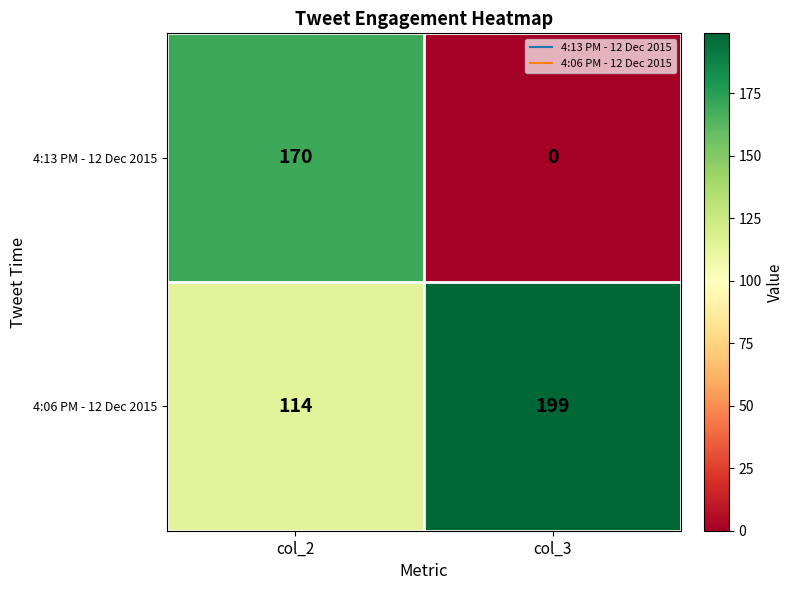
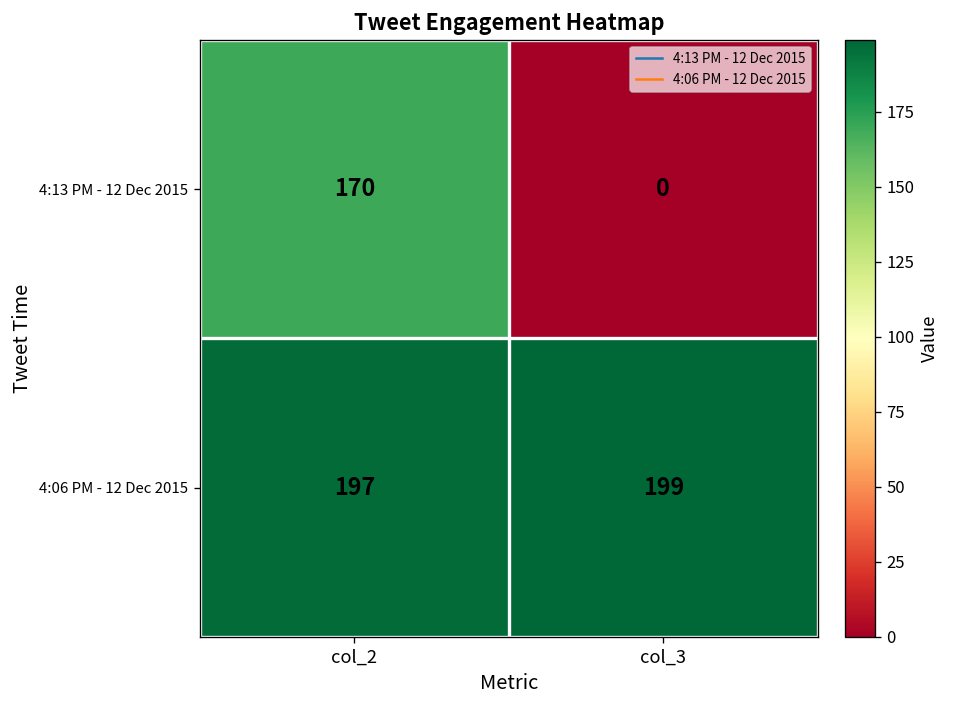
4:06 PM - 12 Dec 2015, col_2: 114 -> 197
